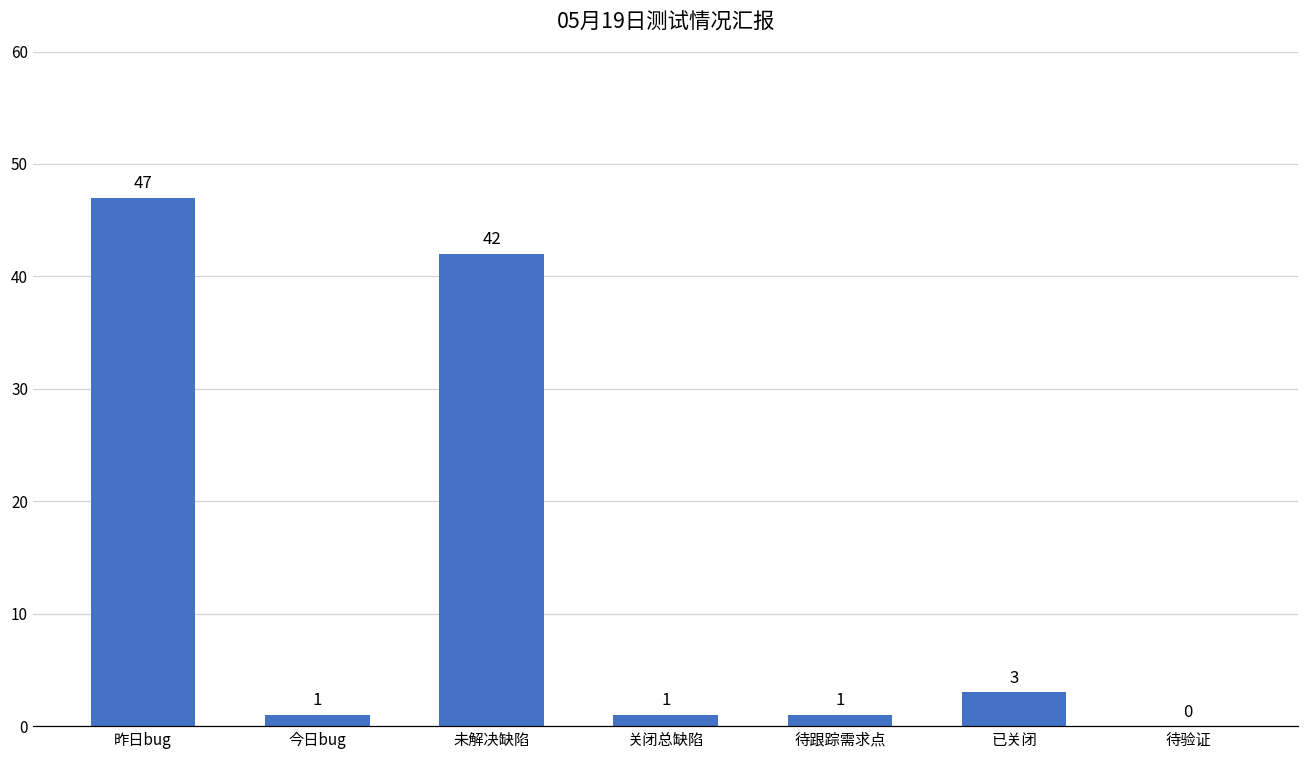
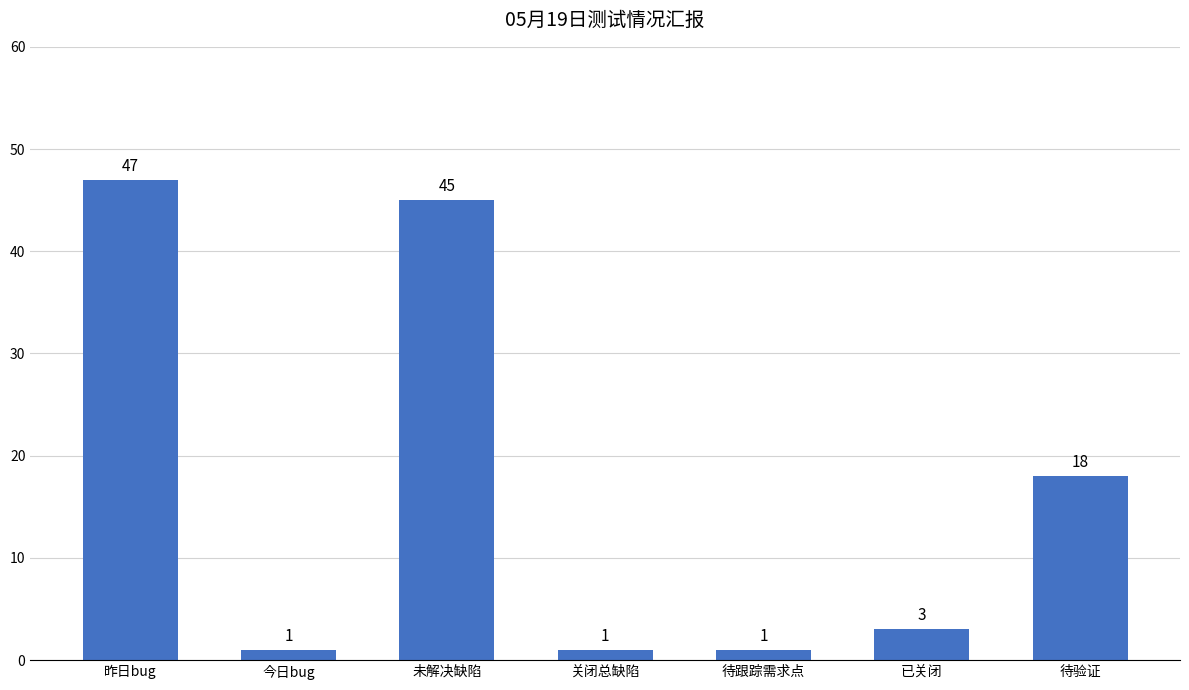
未解决缺陷: 42 -> 45
待验证: 0 -> 18
